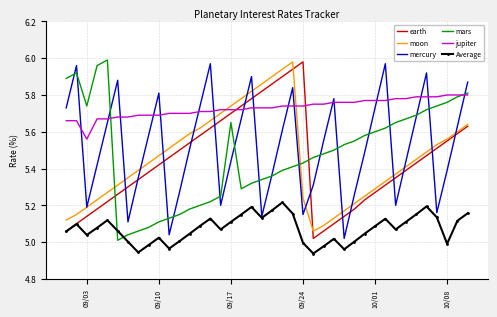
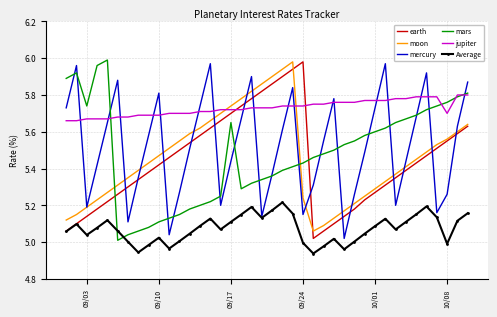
jupiter, 09/03: 5.56 -> 5.67
mercury, 10/08: 5.39 -> 5.26
jupiter, 10/08: 5.8 -> 5.7
